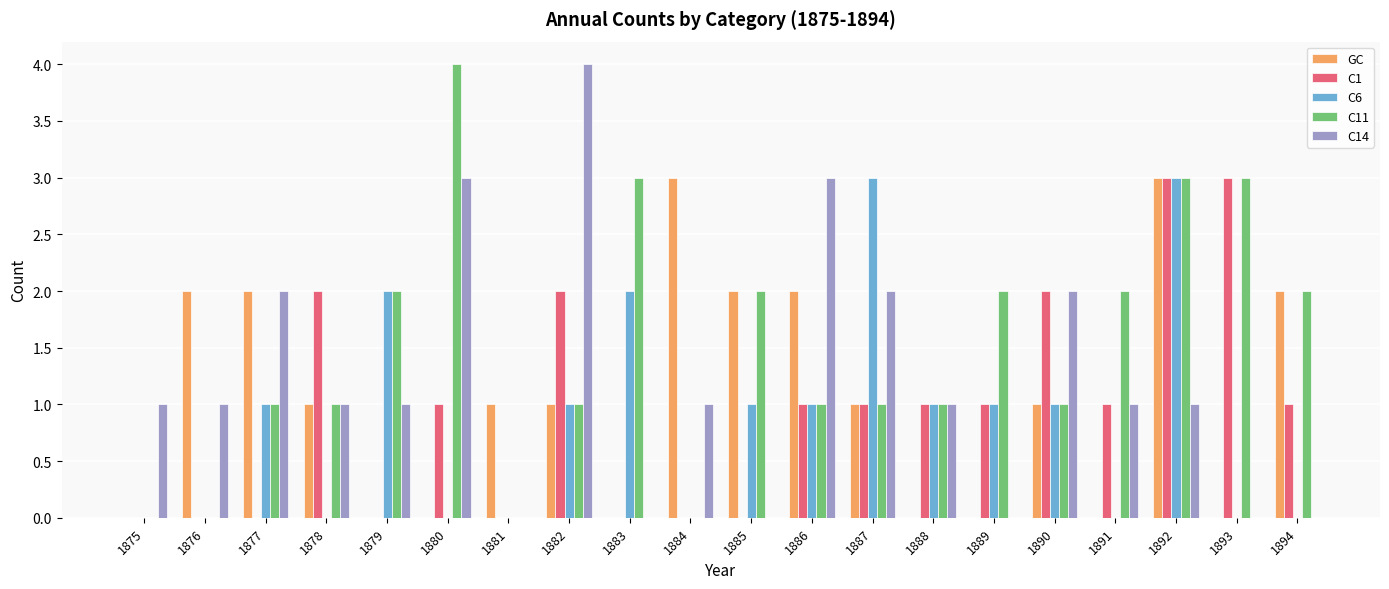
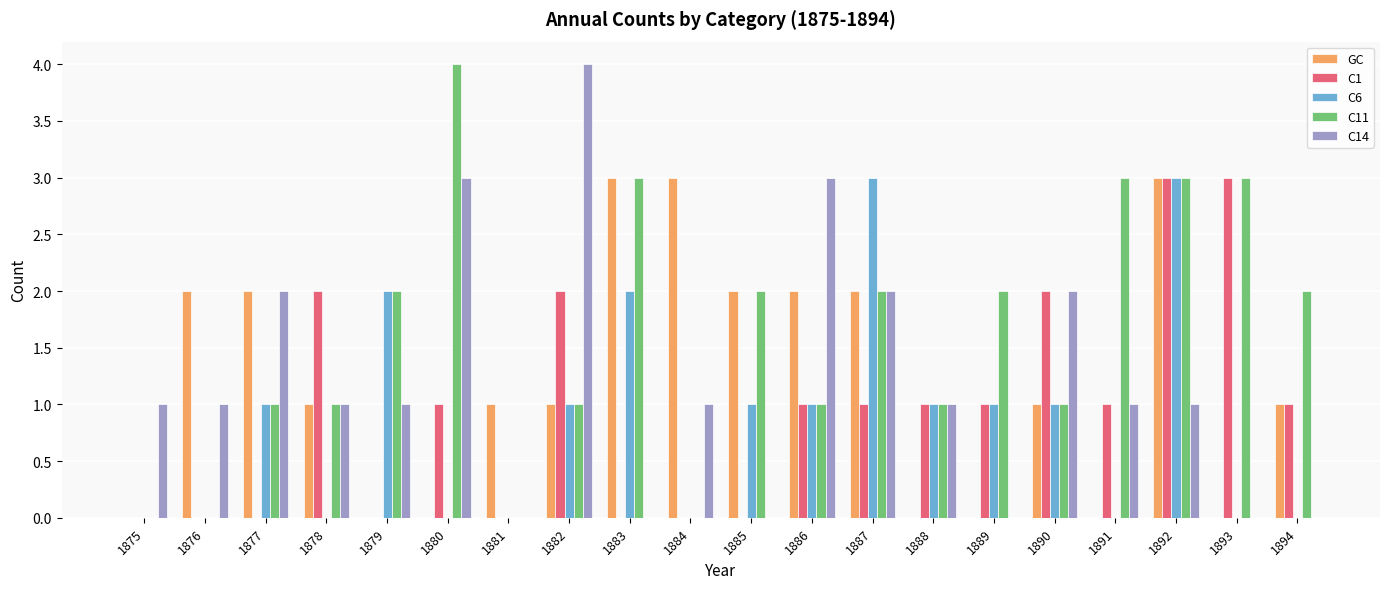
GC, 1883: 0 -> 3
GC, 1887: 1 -> 2
C11, 1887: 1 -> 2
C11, 1891: 2 -> 3
GC, 1894: 2 -> 1
